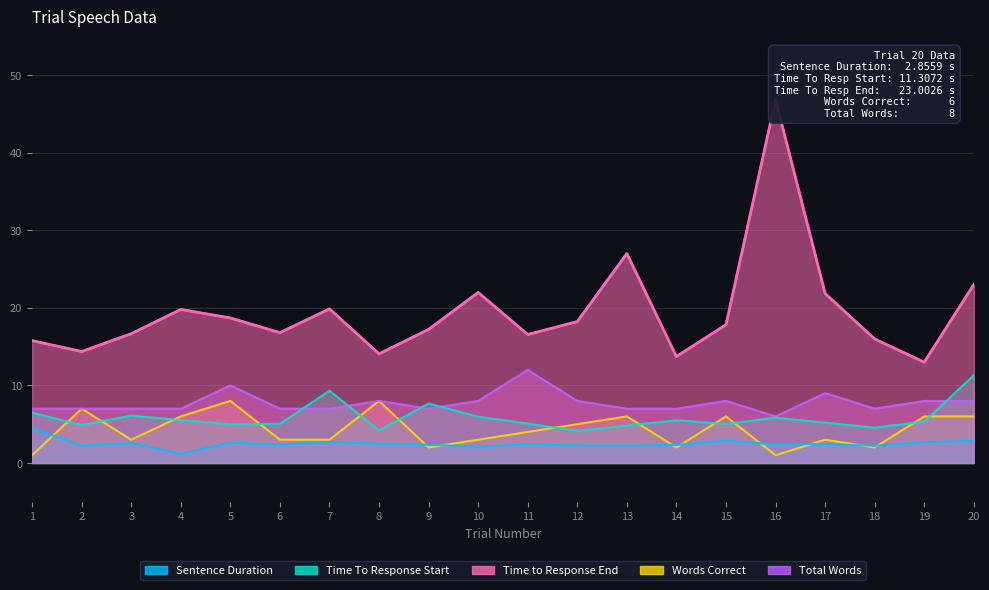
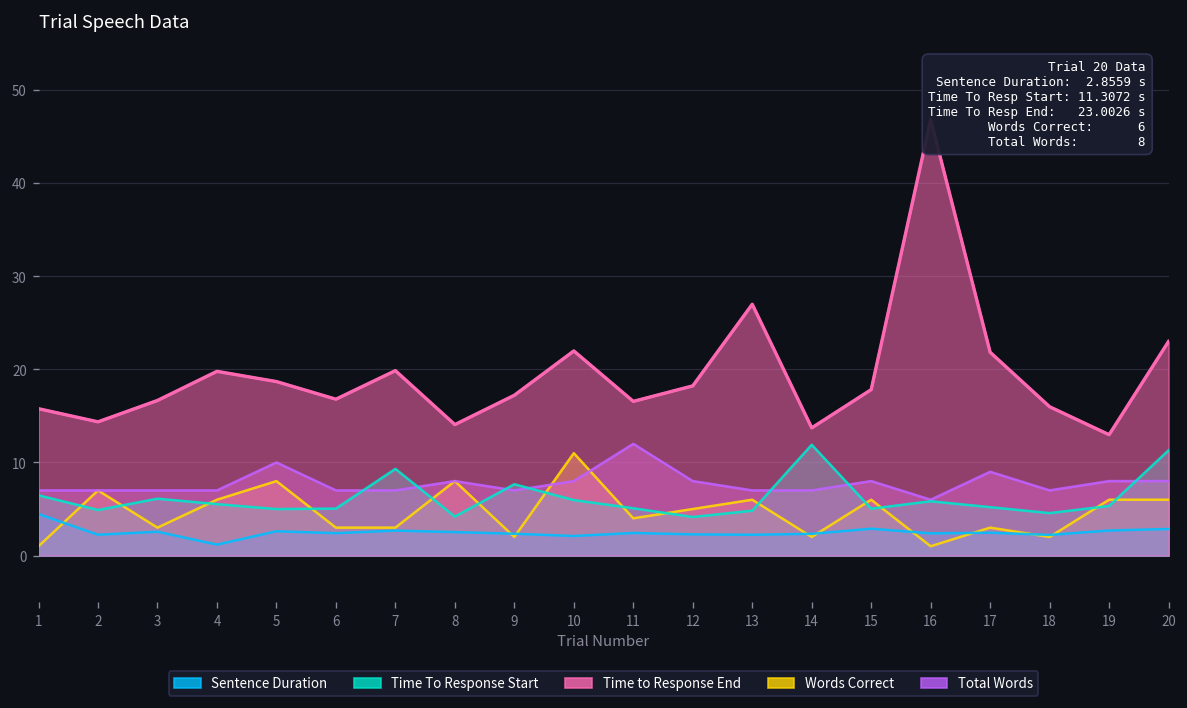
Words Correct, 10: 3 -> 11
Time To Response Start, 14: 6 -> 12
